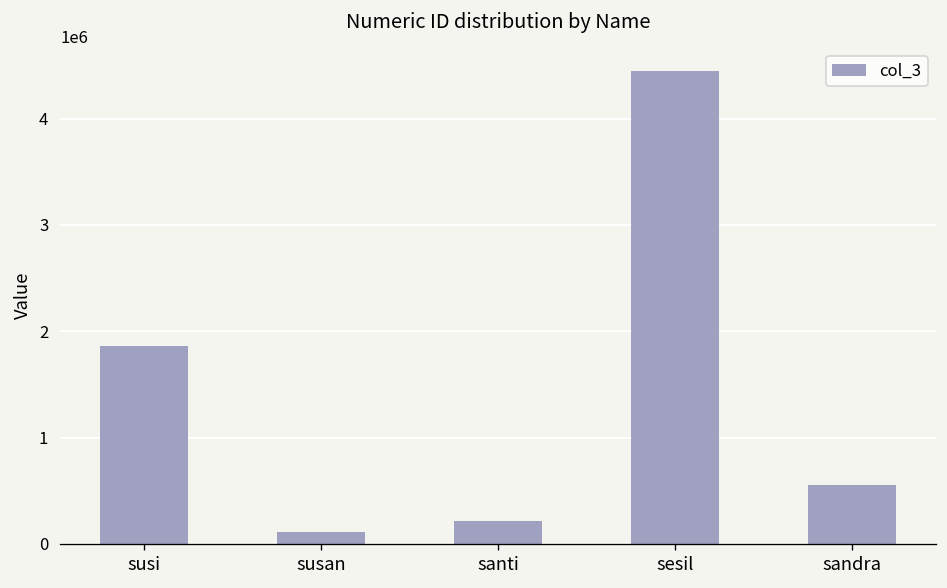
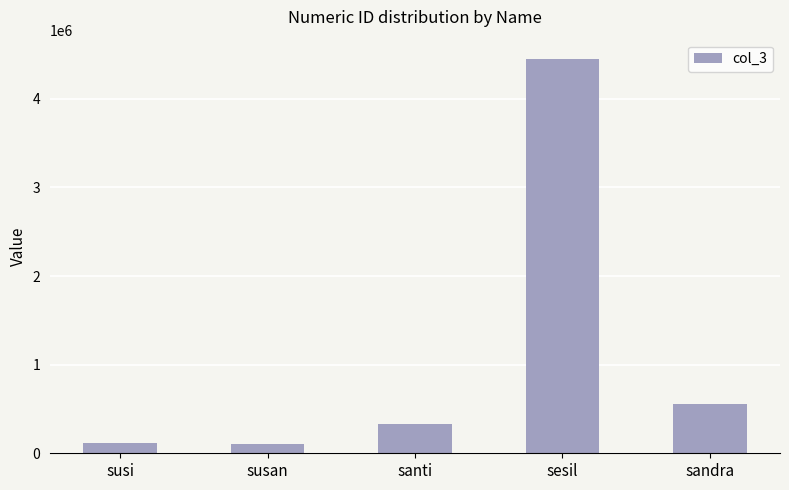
susi: 1900000 -> 100000
santi: 200000 -> 300000
